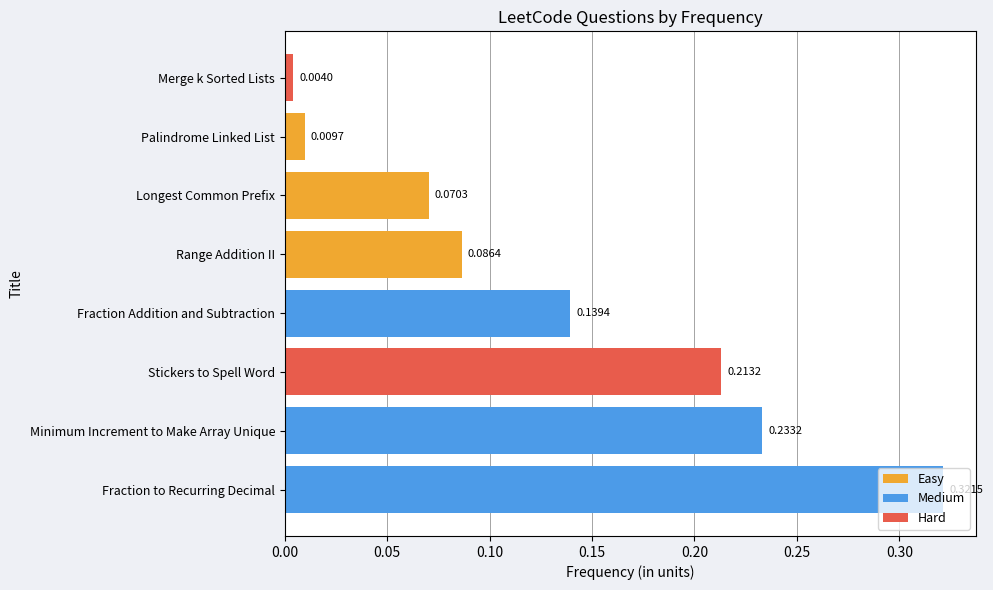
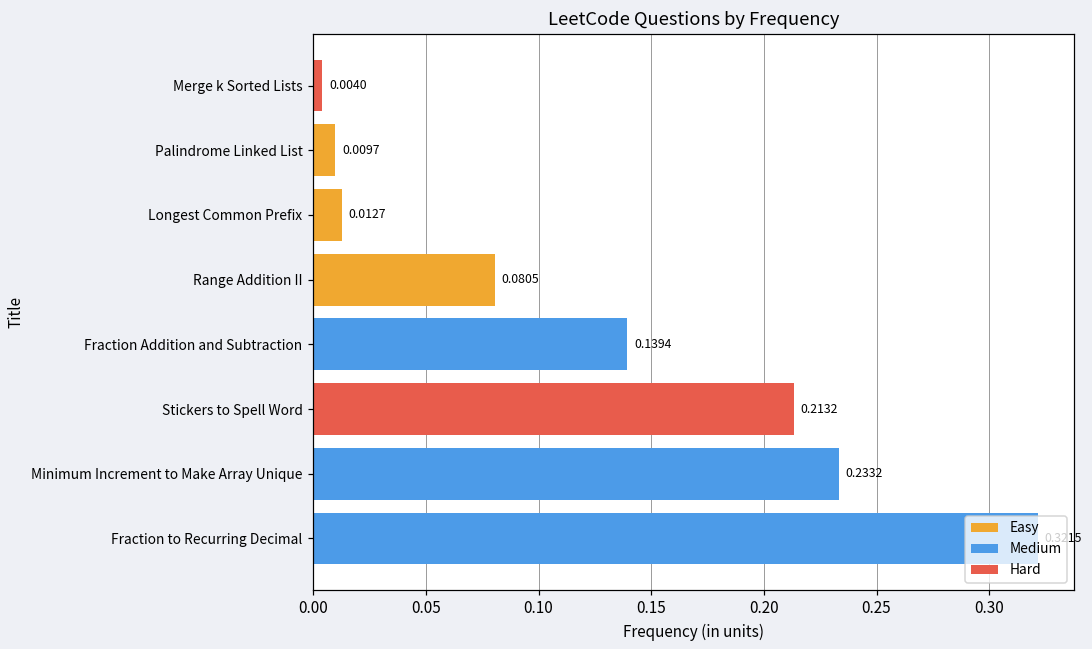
Longest Common Prefix: 0.0703 -> 0.0127
Range Addition II: 0.0864 -> 0.0805
